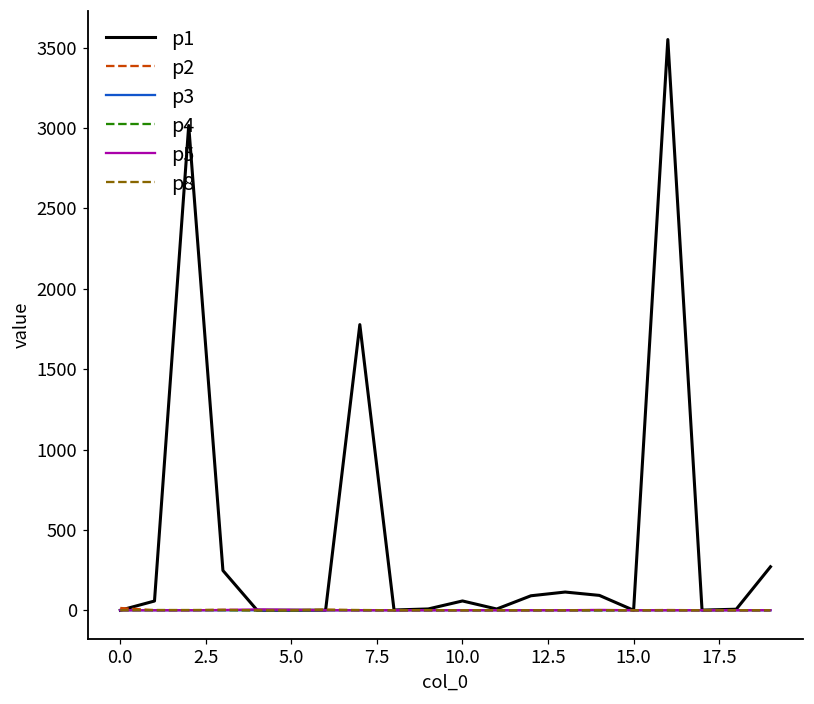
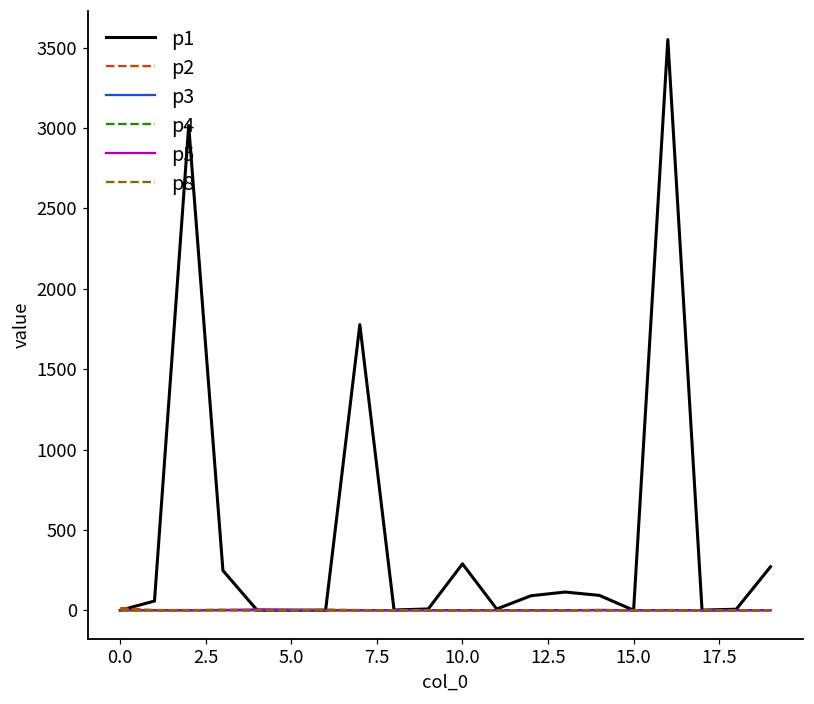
p1, 10.0: 60 -> 290
